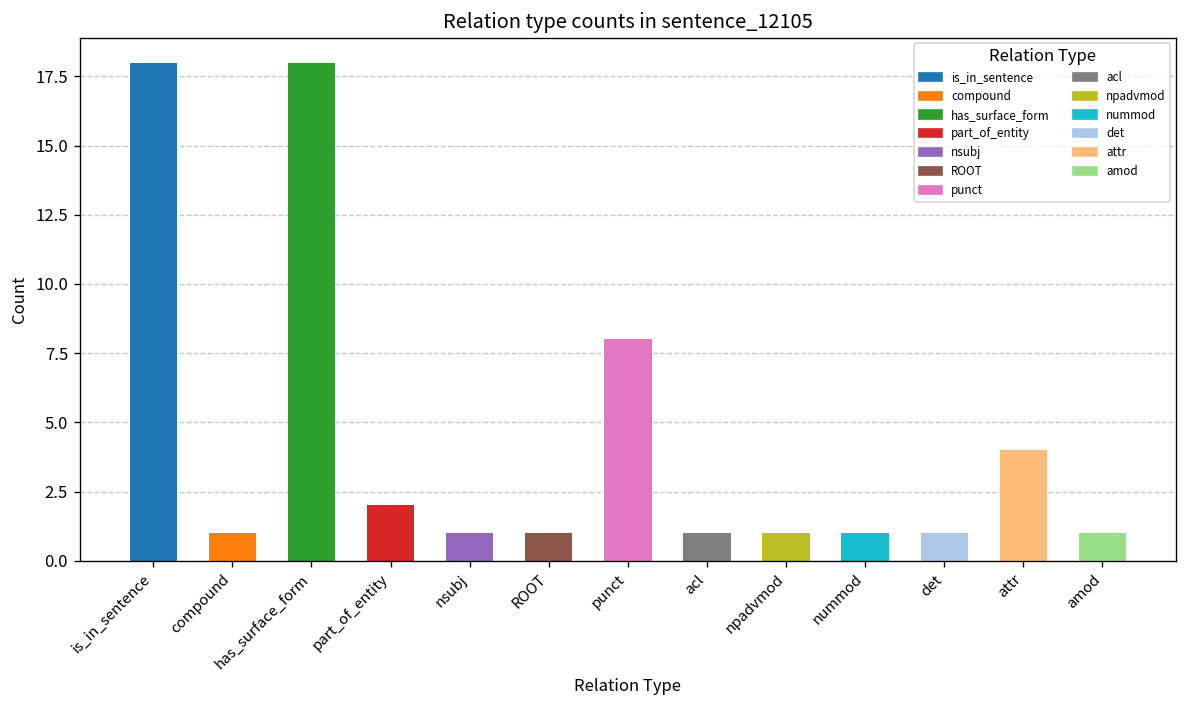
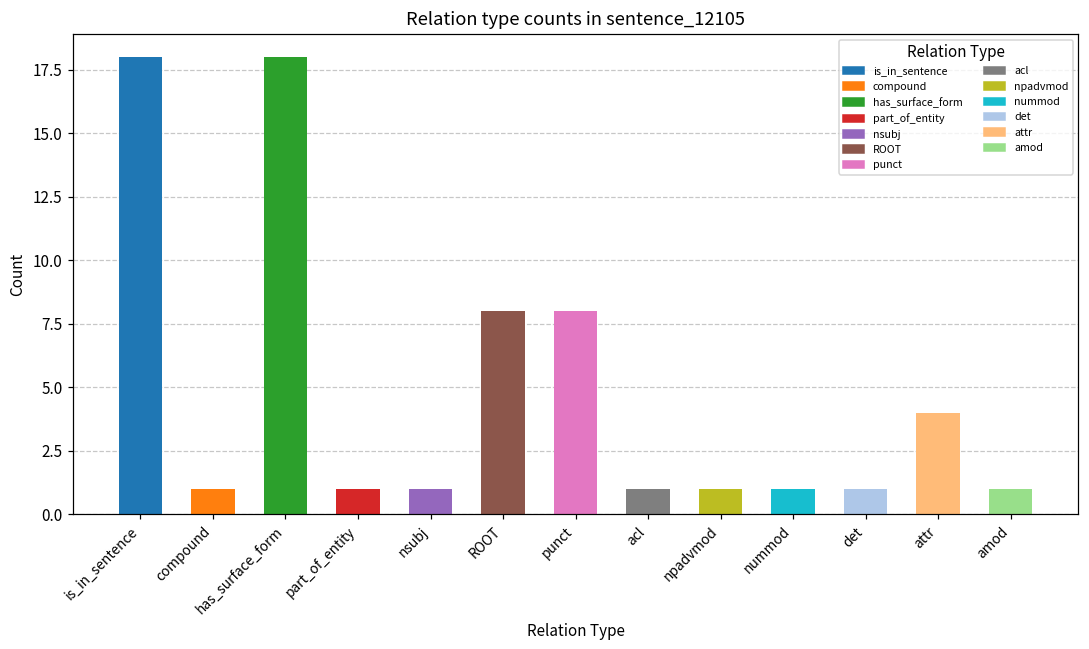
part_of_entity: 2 -> 1
ROOT: 1 -> 8
